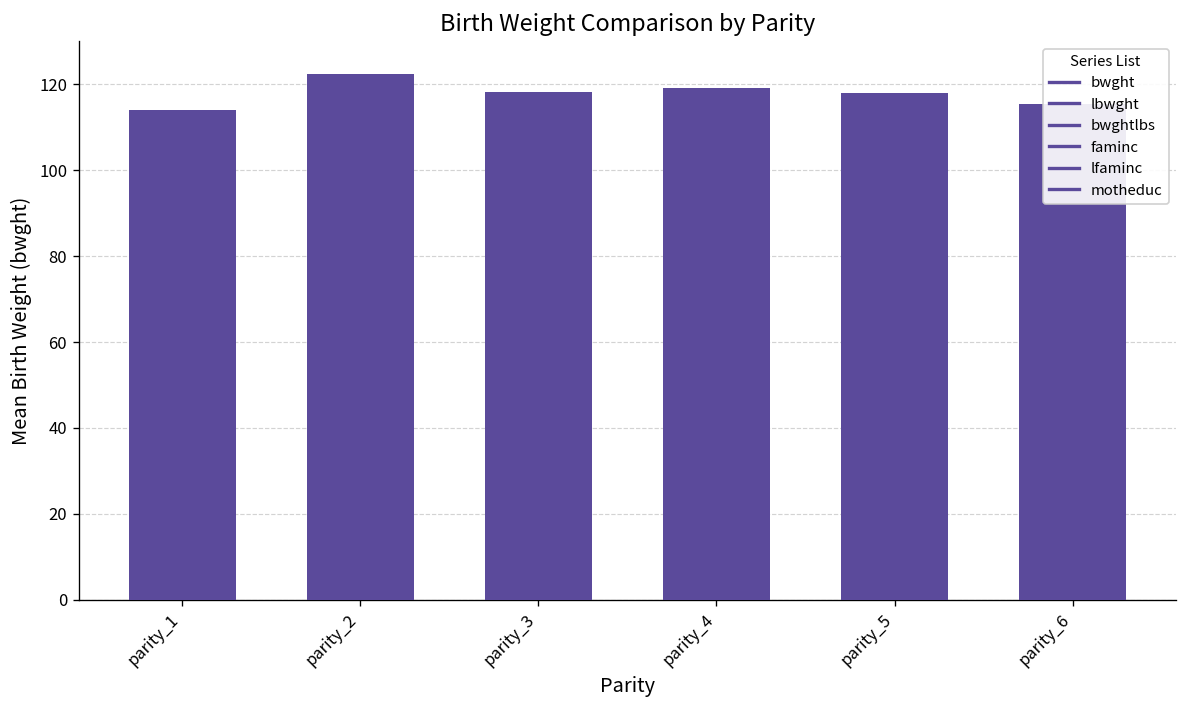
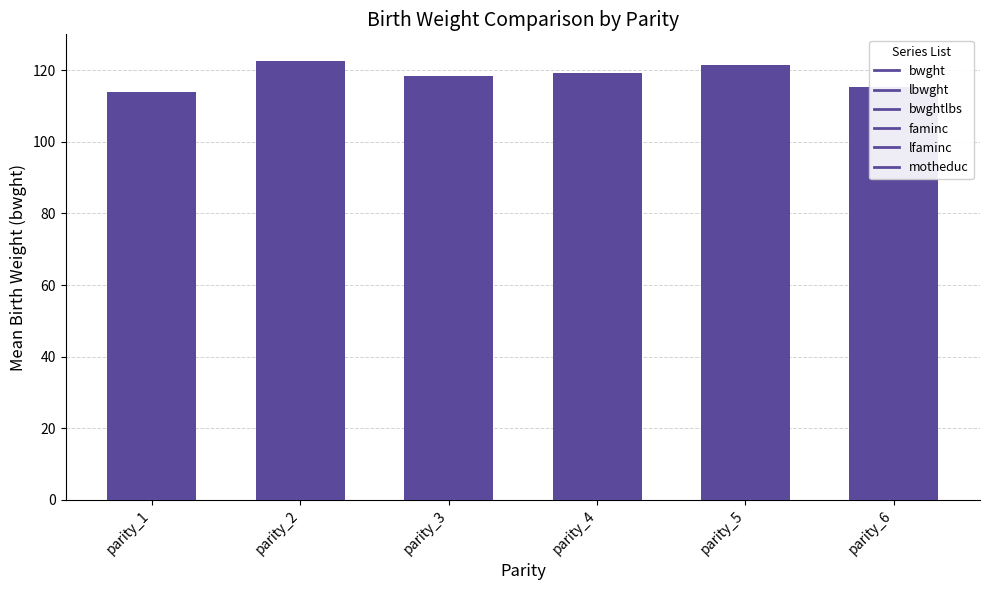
parity_5: 118 -> 122
